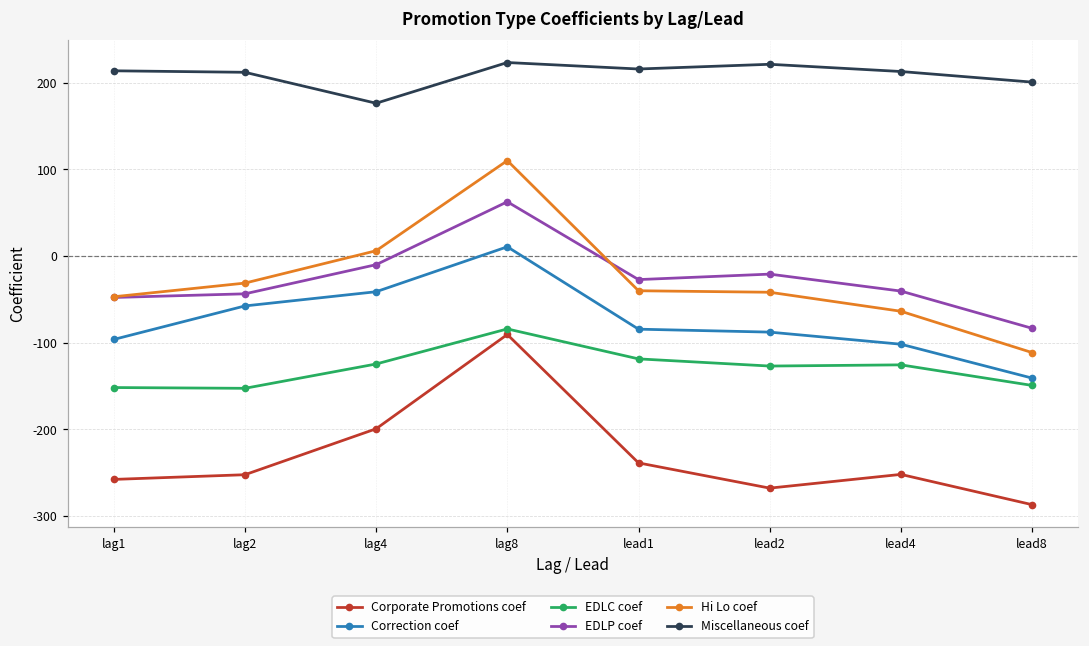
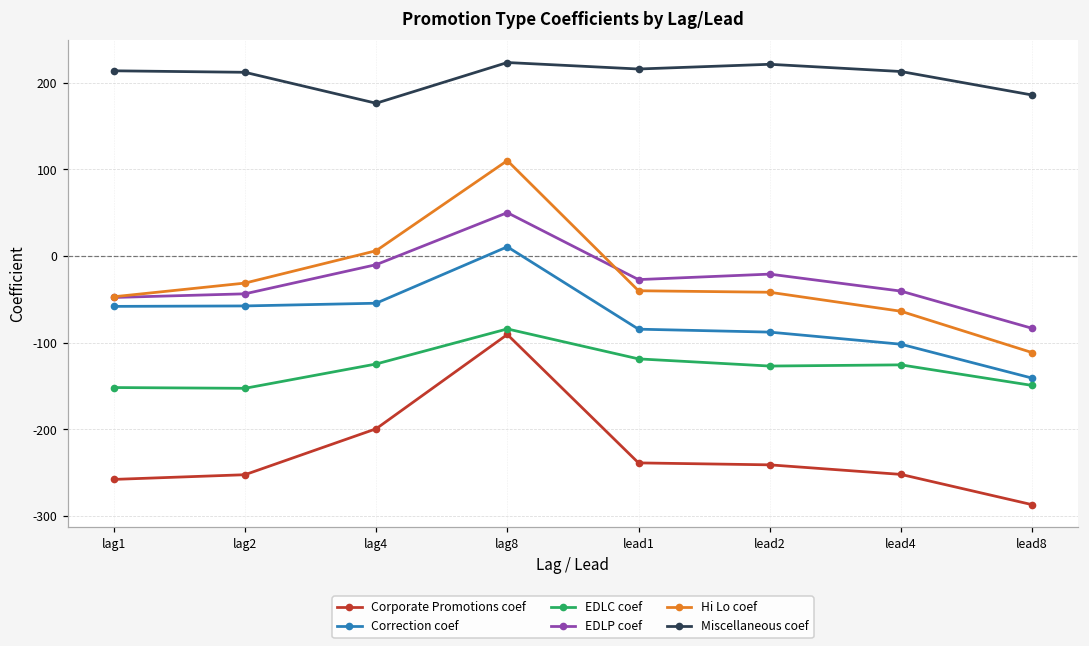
Correction coef, lag1: -100 -> -60
Correction coef, lag4: -40 -> -50
EDLP coef, lag8: 60 -> 50
Corporate Promotions coef, lead2: -270 -> -240
Miscellaneous coef, lead8: 200 -> 190
